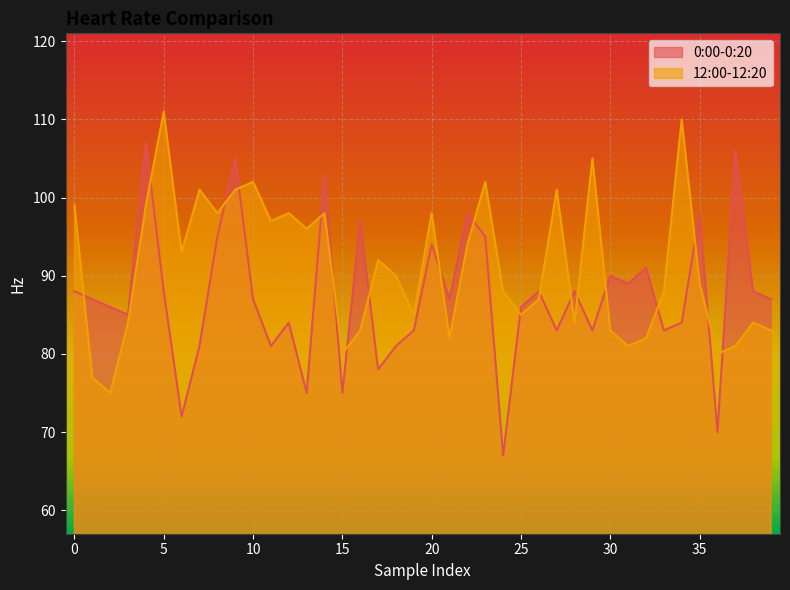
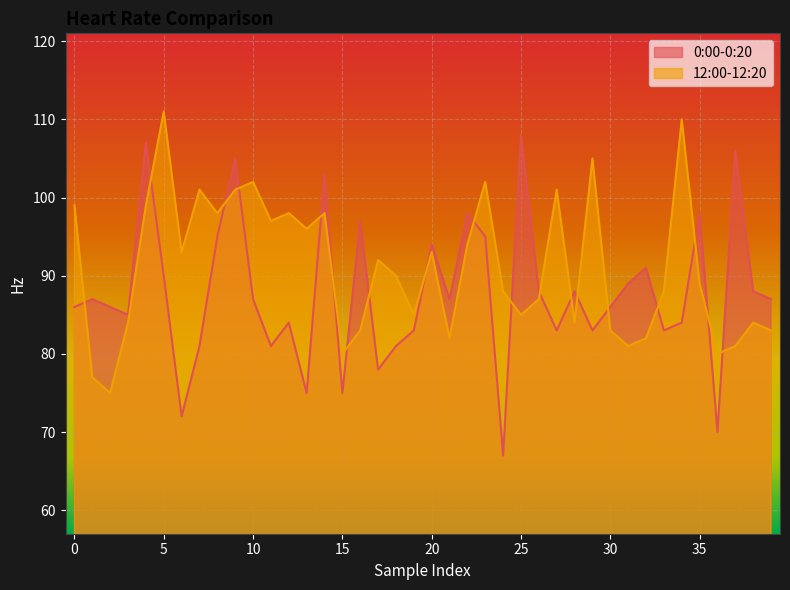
0:00-0:20, 0: 88 -> 86
0:00-0:20, 5: 88 -> 90
12:00-12:20, 20: 98 -> 93
0:00-0:20, 25: 86 -> 108
0:00-0:20, 30: 90 -> 86
